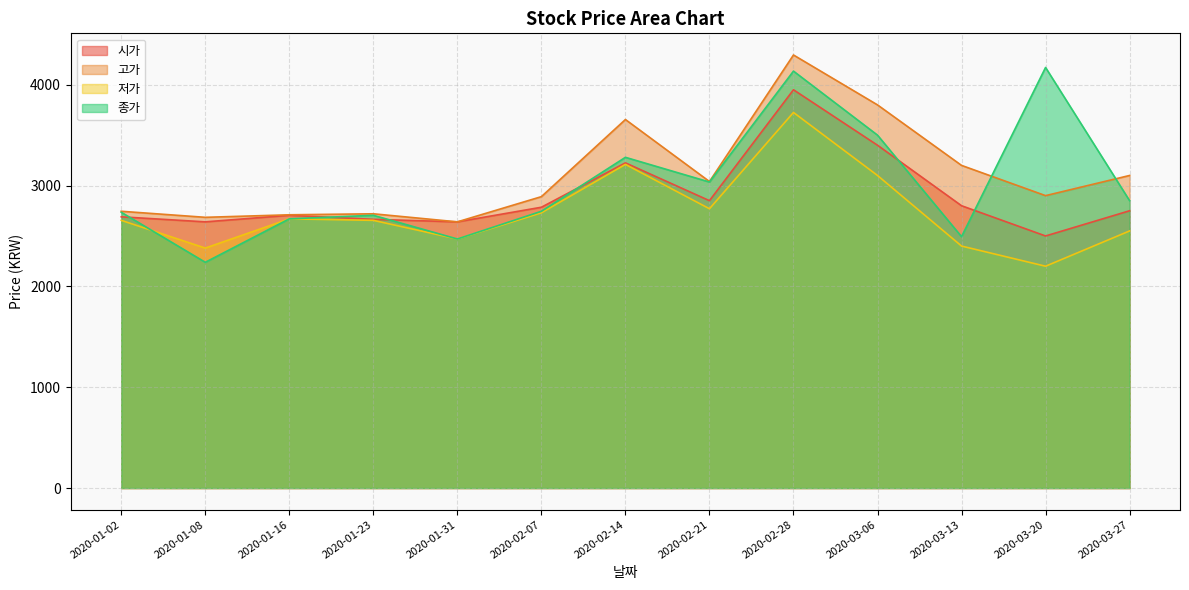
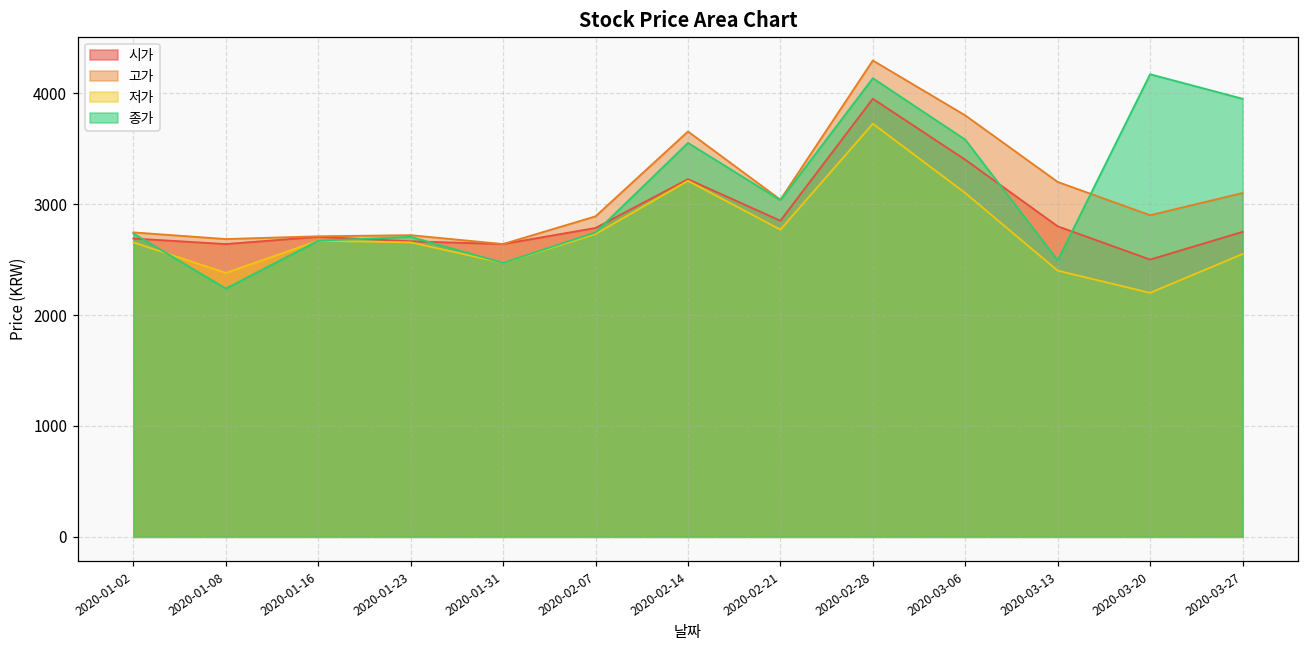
종가, 2020-02-14: 3280 -> 3550
종가, 2020-03-06: 3500 -> 3580
종가, 2020-03-27: 2850 -> 3950
